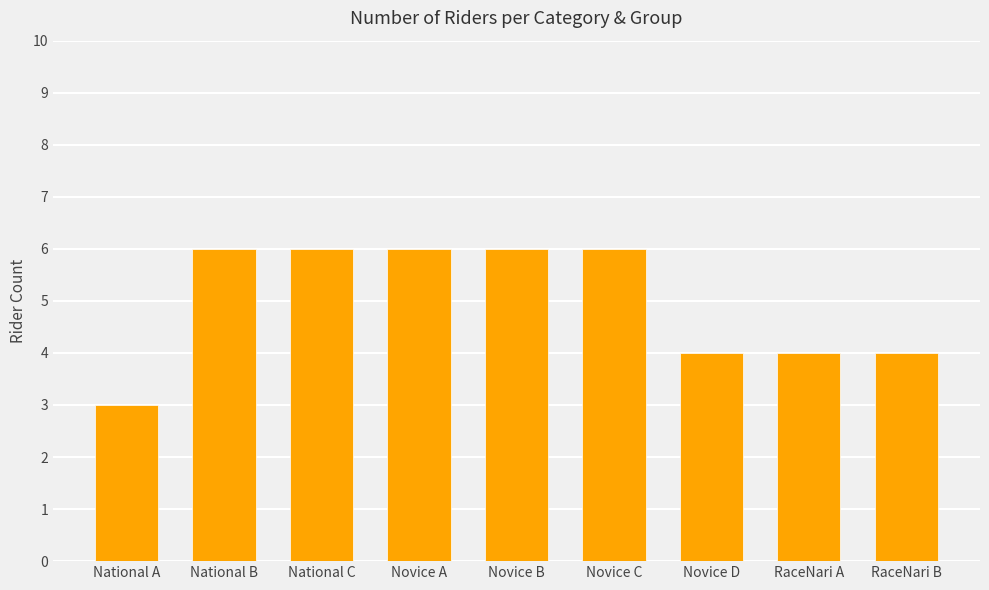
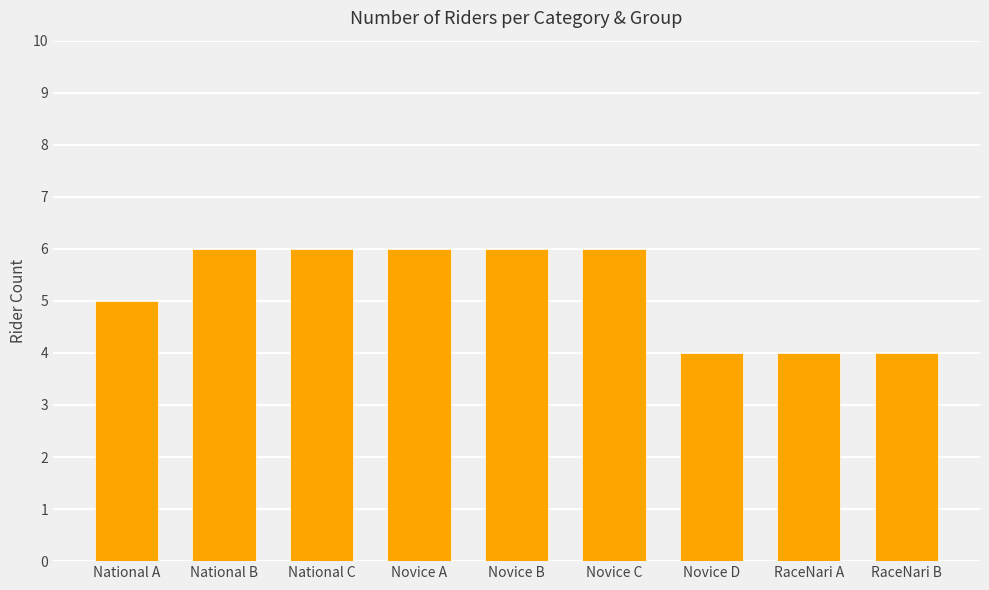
National A: 3 -> 5
